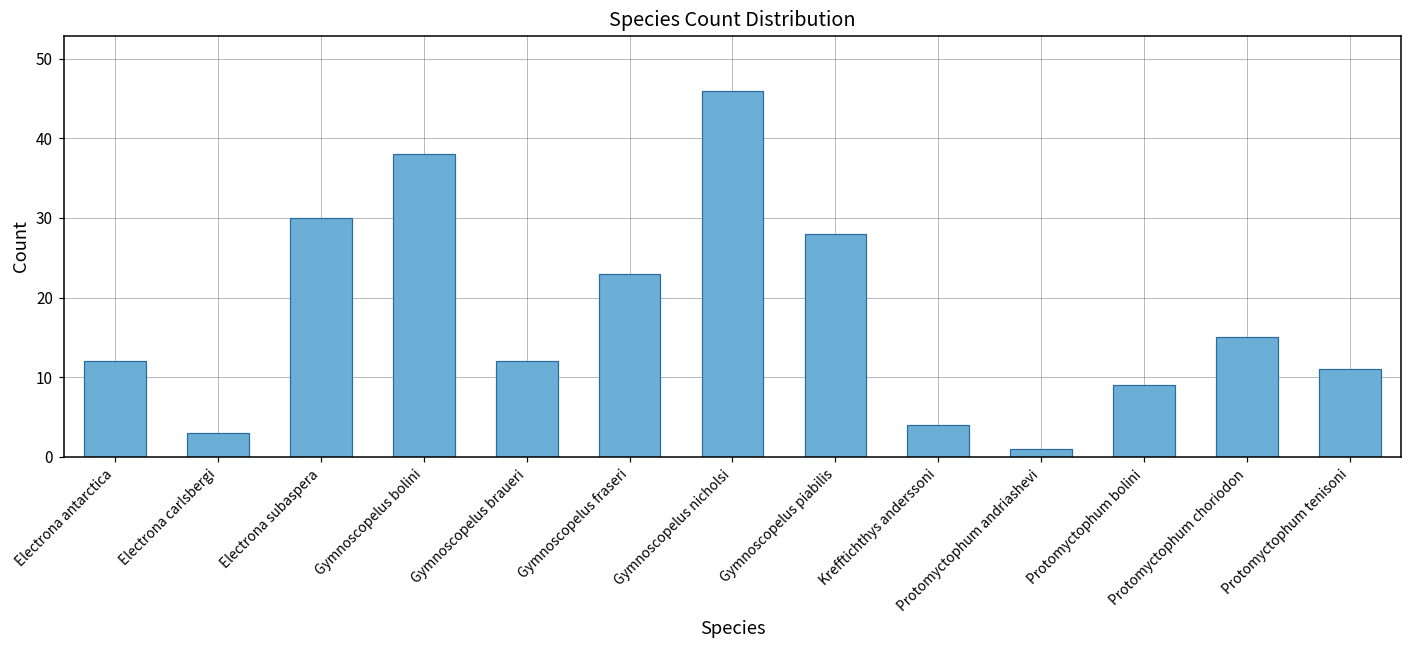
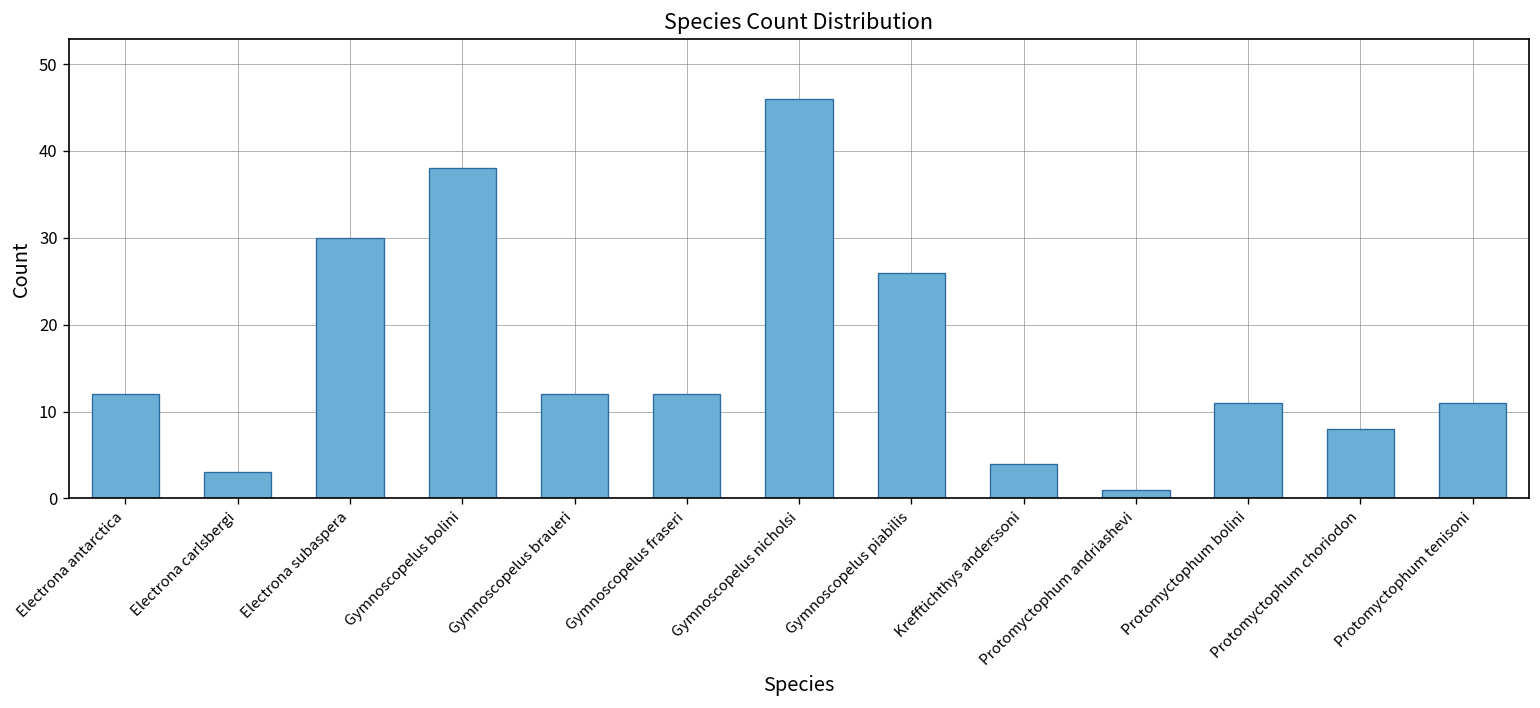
Gymnoscopelus fraseri: 23 -> 12
Gymnoscopelus piabilis: 28 -> 26
Protomyctophum bolini: 9 -> 11
Protomyctophum choriodon: 15 -> 8
